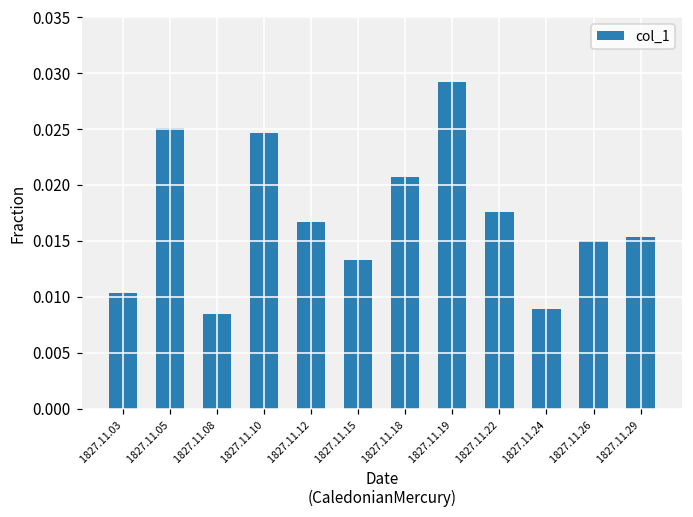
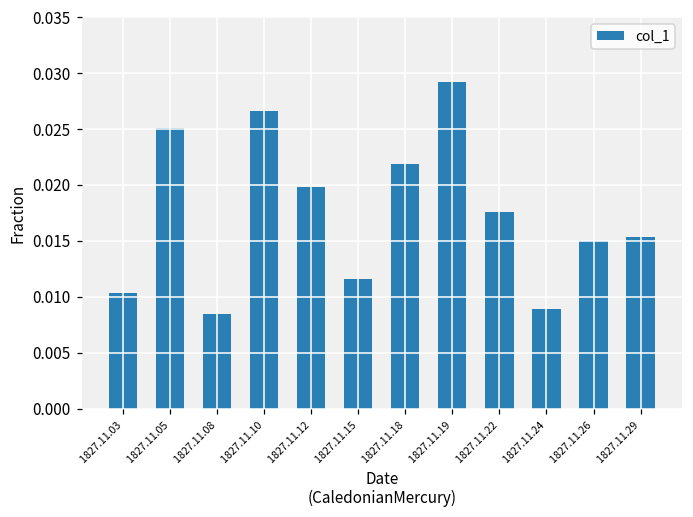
1827.11.10: 0.0247 -> 0.0266
1827.11.12: 0.0167 -> 0.0198
1827.11.15: 0.0133 -> 0.0116
1827.11.18: 0.0207 -> 0.0219
